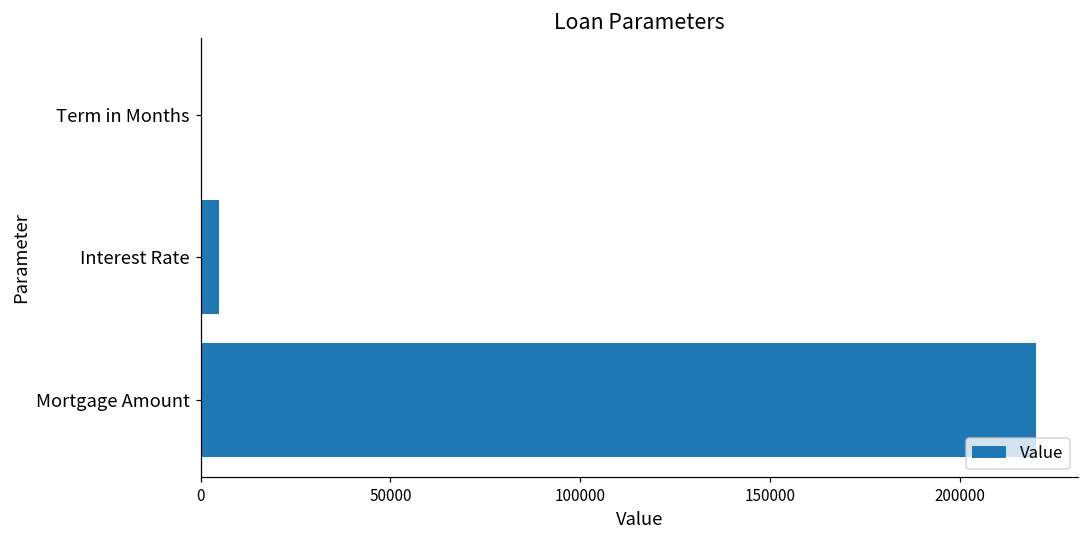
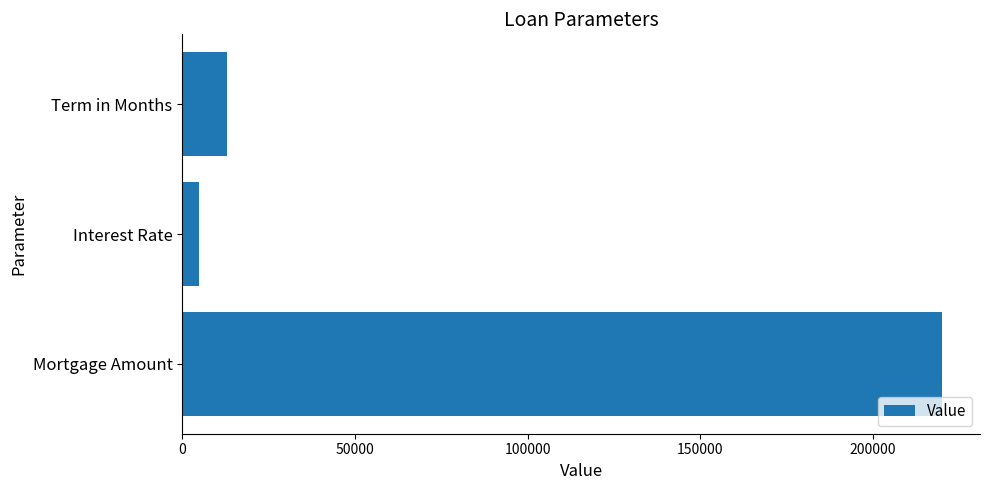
Term in Months: 0 -> 13000
